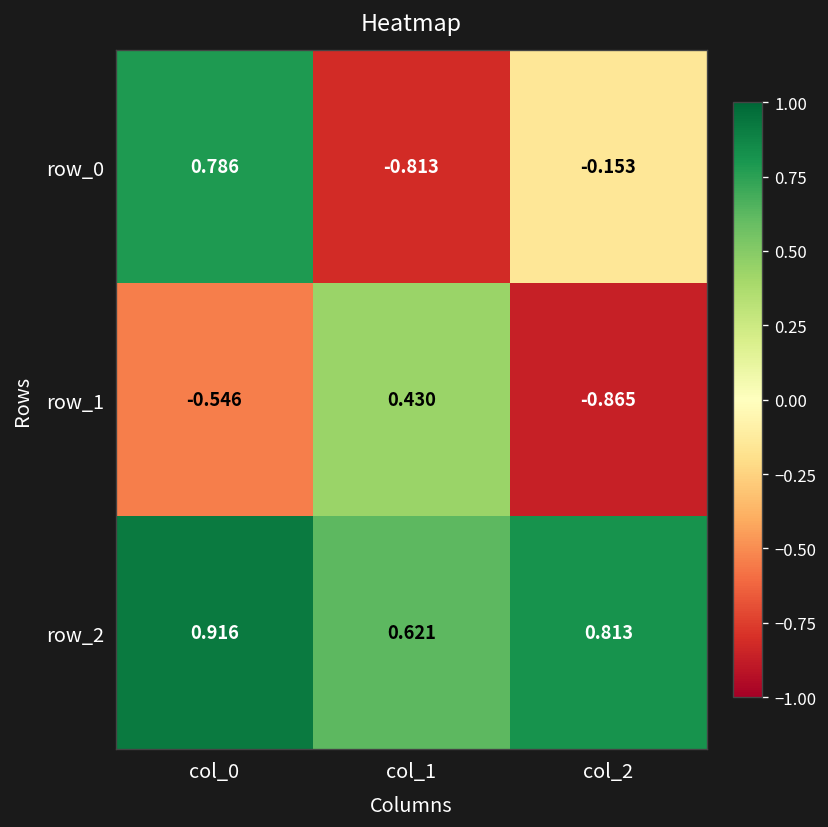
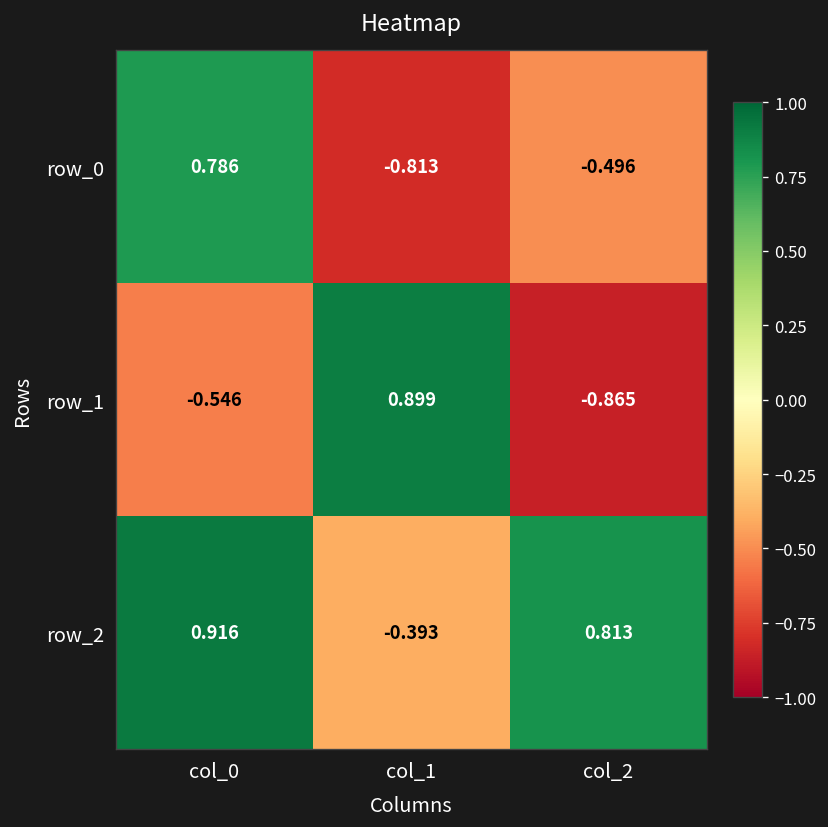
row_0, col_2: -0.153 -> -0.496
row_1, col_1: 0.430 -> 0.899
row_2, col_1: 0.621 -> -0.393
